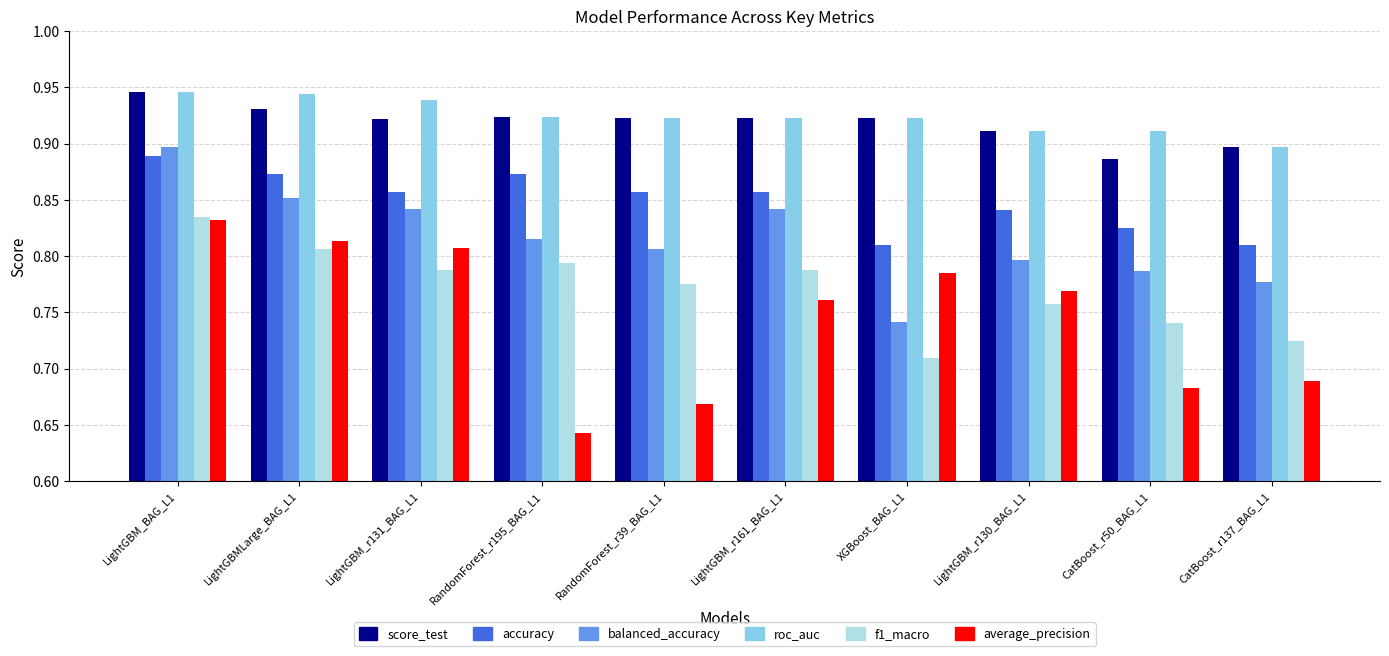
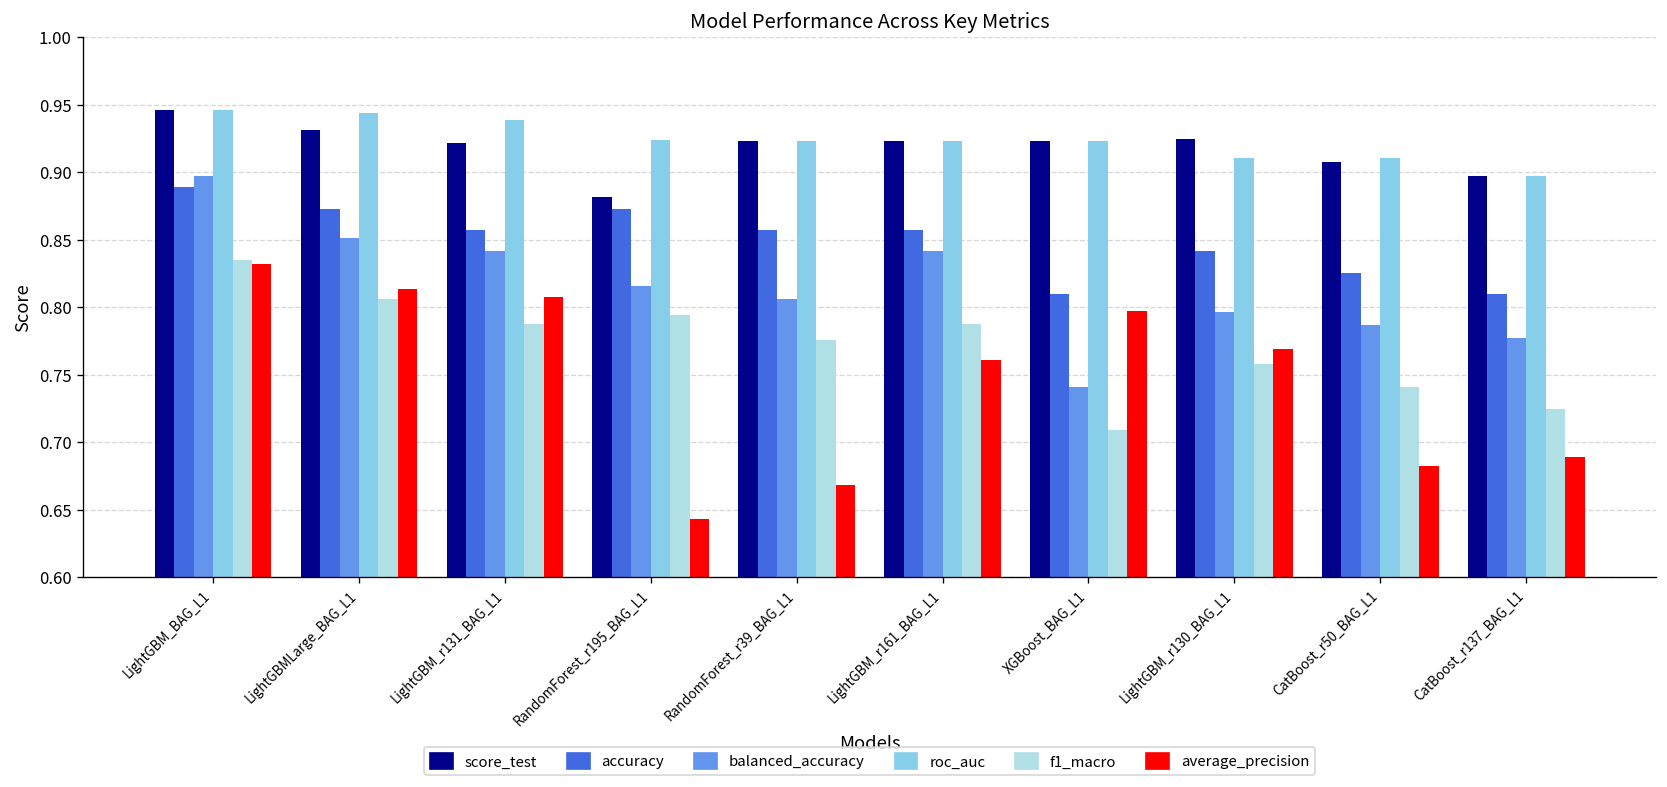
score_test, RandomForest_r195_BAG_L1: 0.924 -> 0.882
average_precision, XGBoost_BAG_L1: 0.785 -> 0.797
score_test, LightGBM_r130_BAG_L1: 0.911 -> 0.924
score_test, CatBoost_r50_BAG_L1: 0.886 -> 0.907
